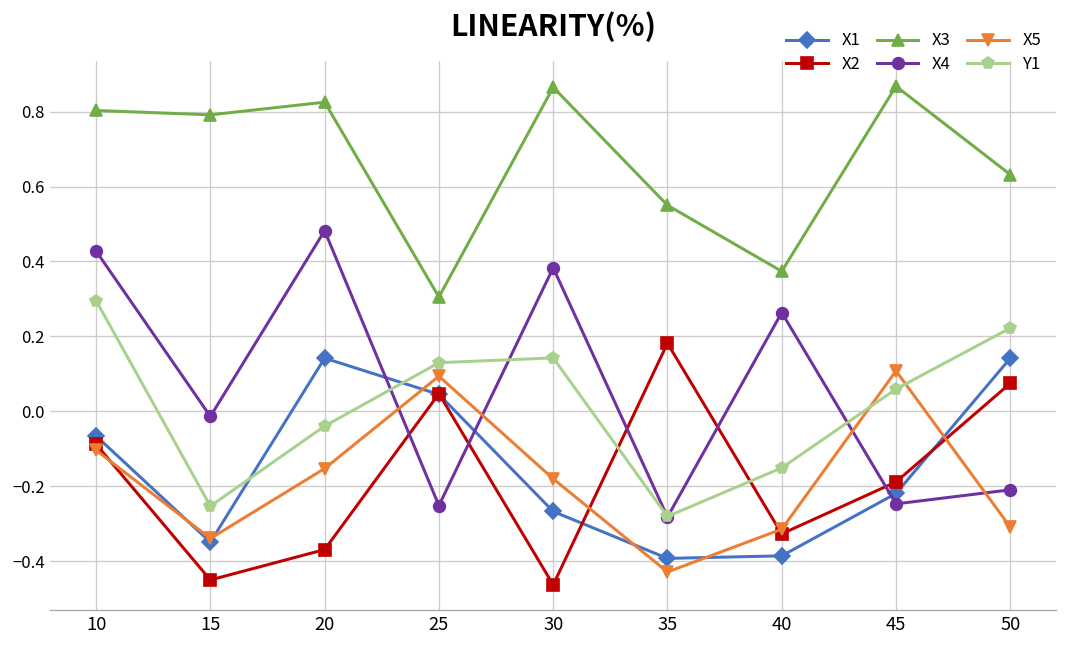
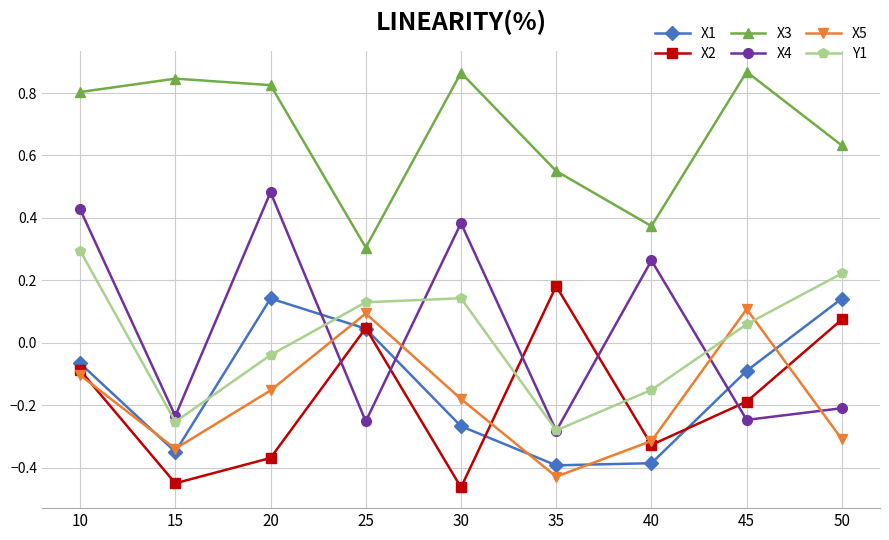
X3, 15: 0.79 -> 0.85
X4, 15: -0.01 -> -0.23
X1, 45: -0.22 -> -0.09
